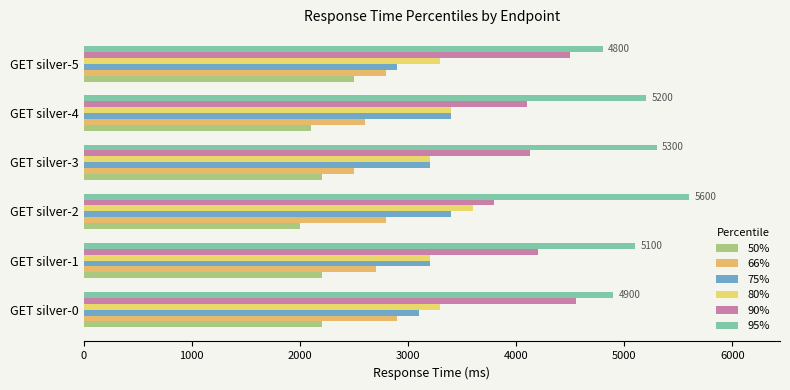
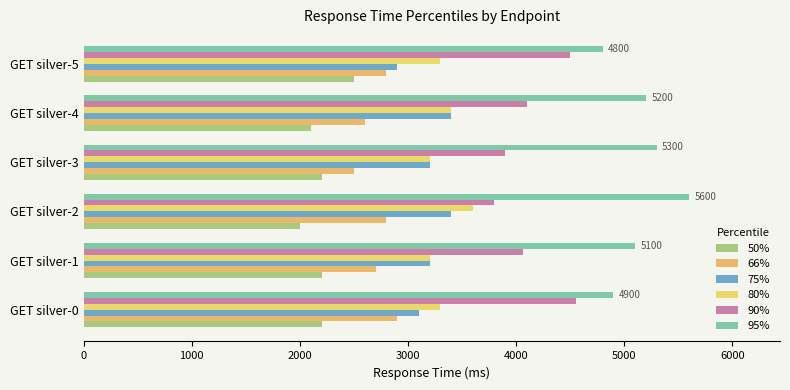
90%, GET silver-3: 4130 -> 3900
90%, GET silver-1: 4200 -> 4060
